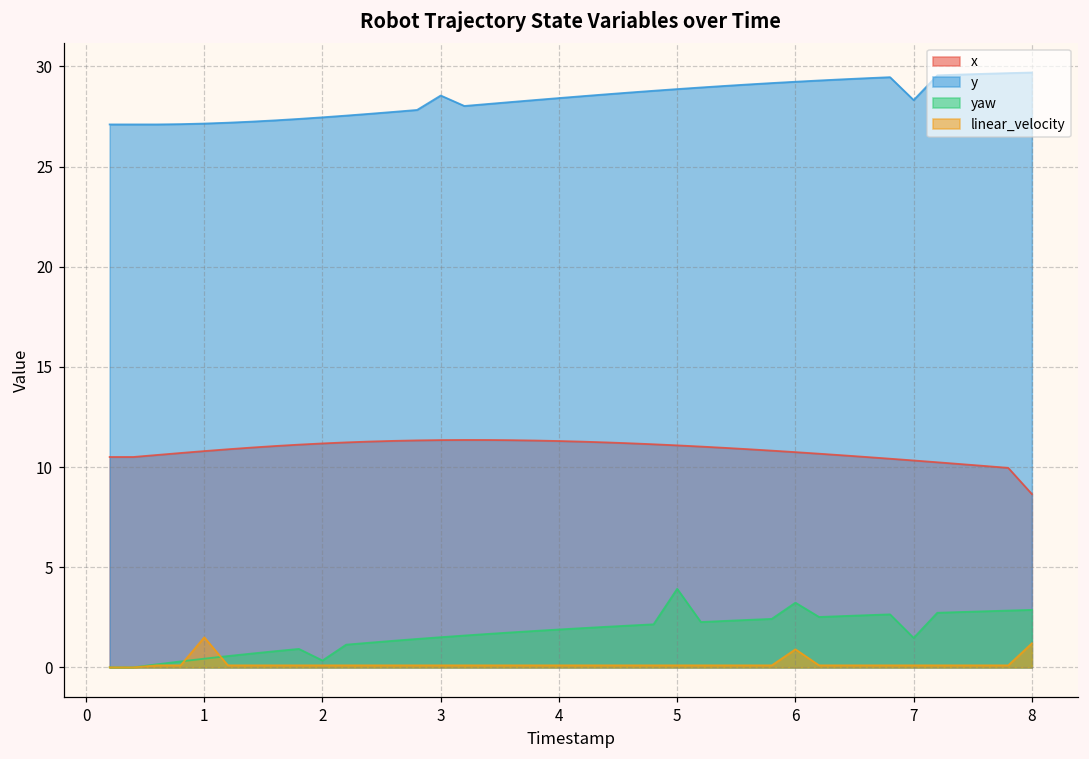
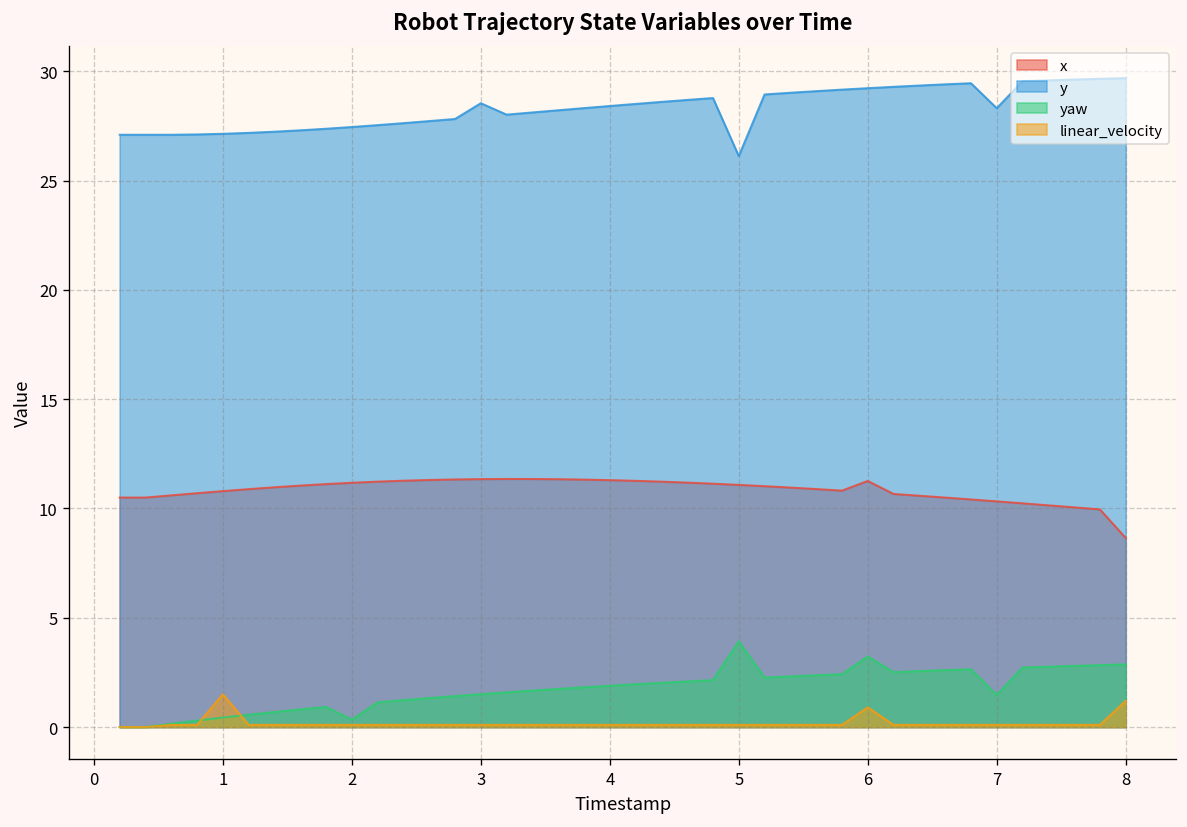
y, 5: 28.9 -> 26.1
x, 6: 10.7 -> 11.3
